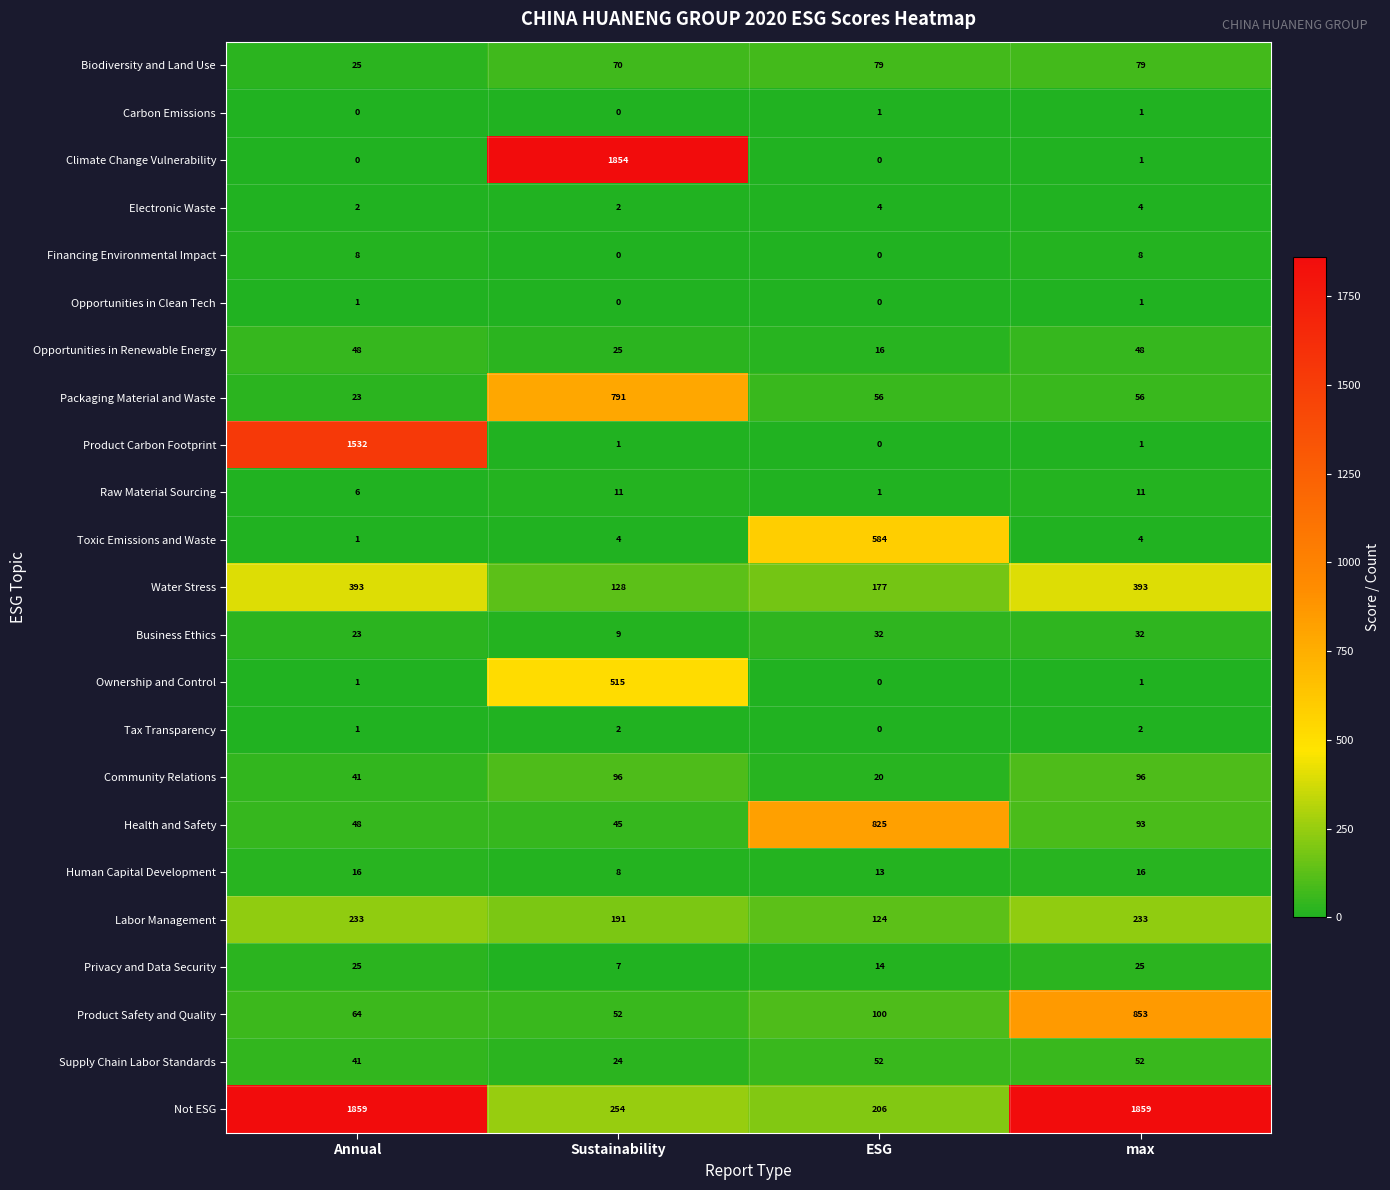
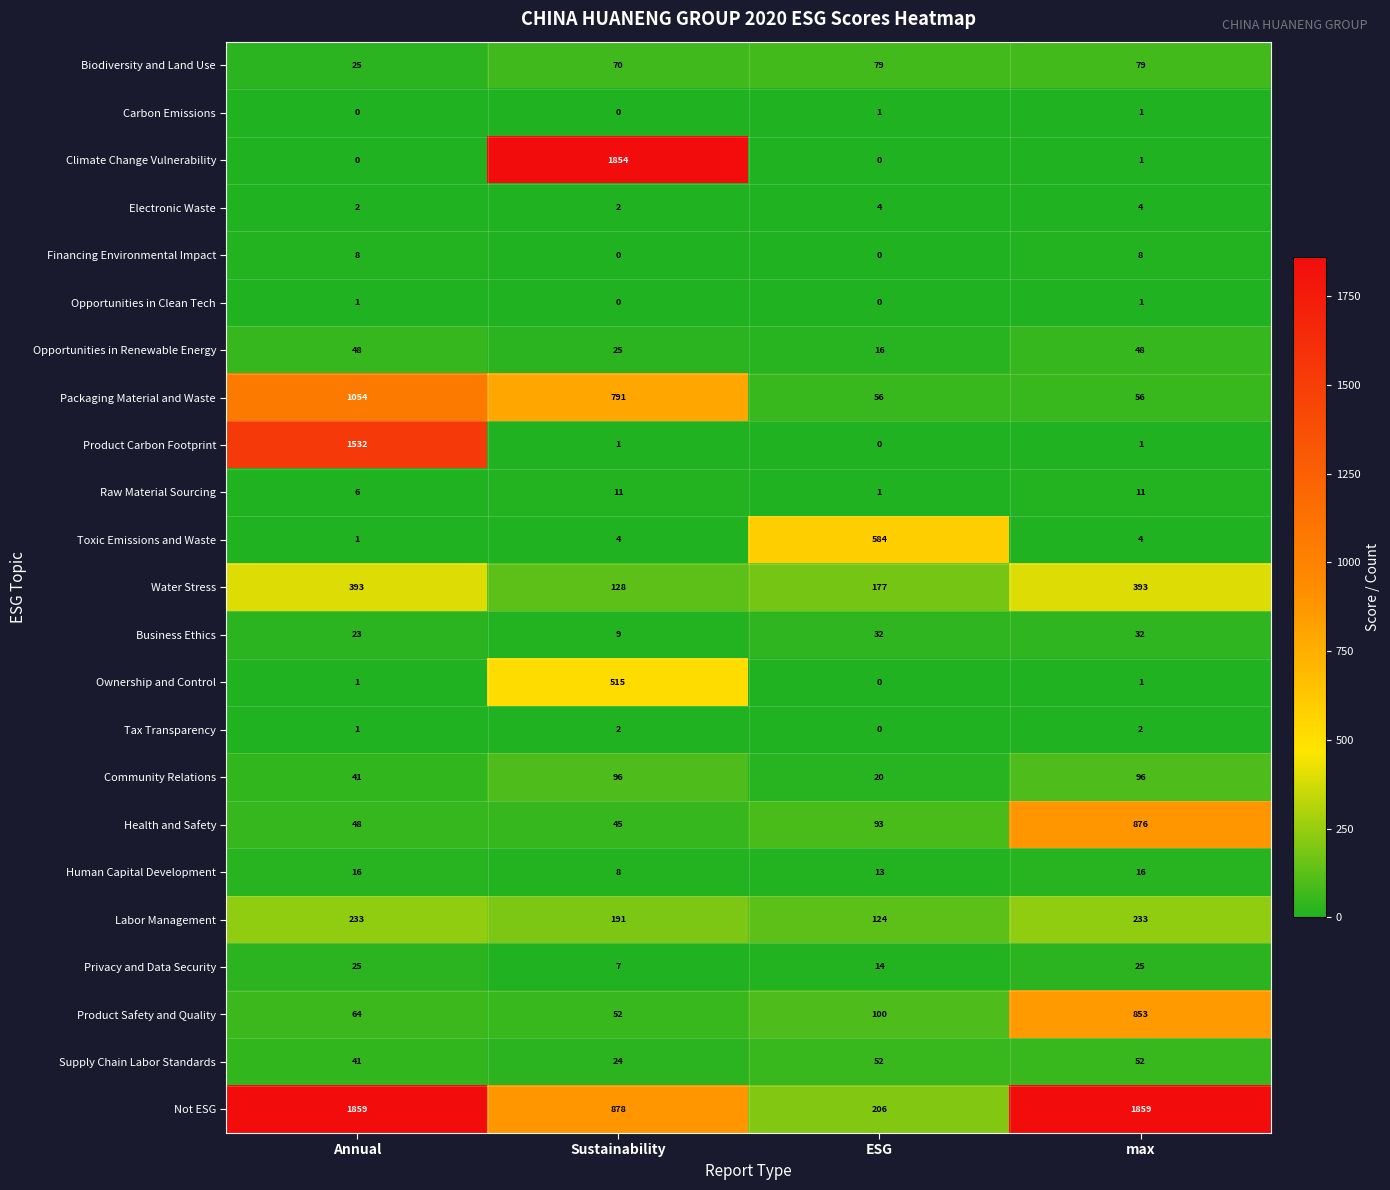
Packaging Material and Waste, Annual: 23 -> 1054
Health and Safety, ESG: 825 -> 93
Health and Safety, max: 93 -> 876
Not ESG, Sustainability: 254 -> 878
